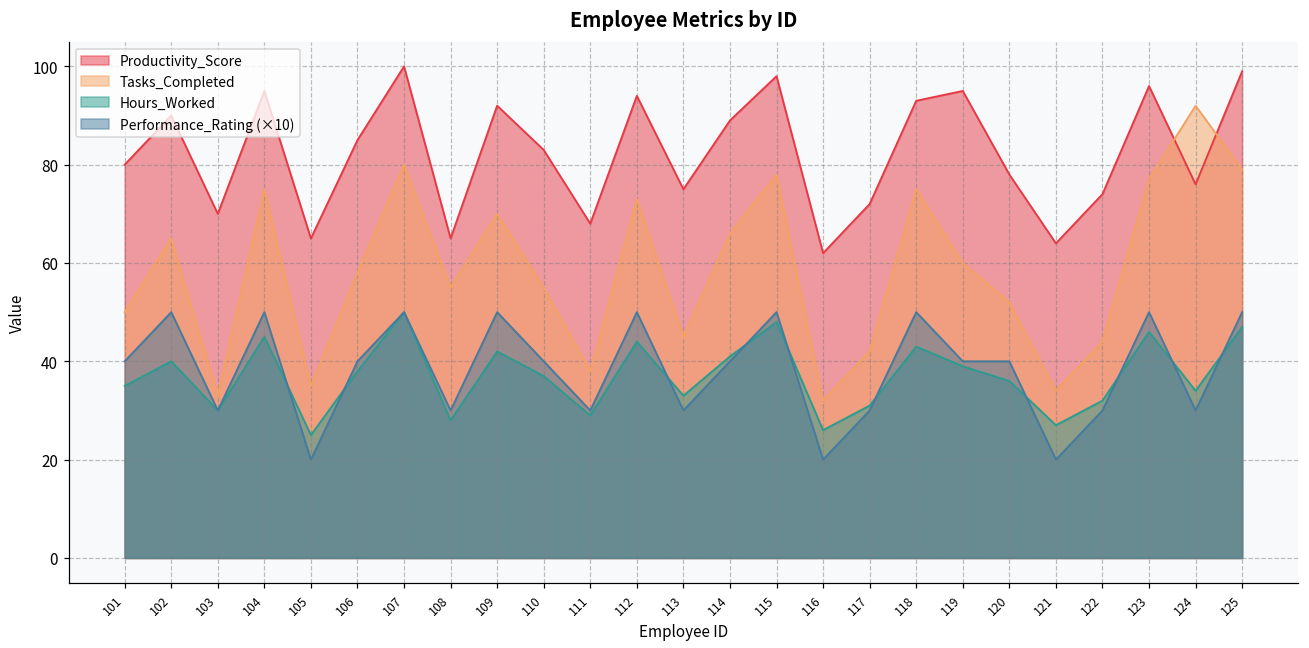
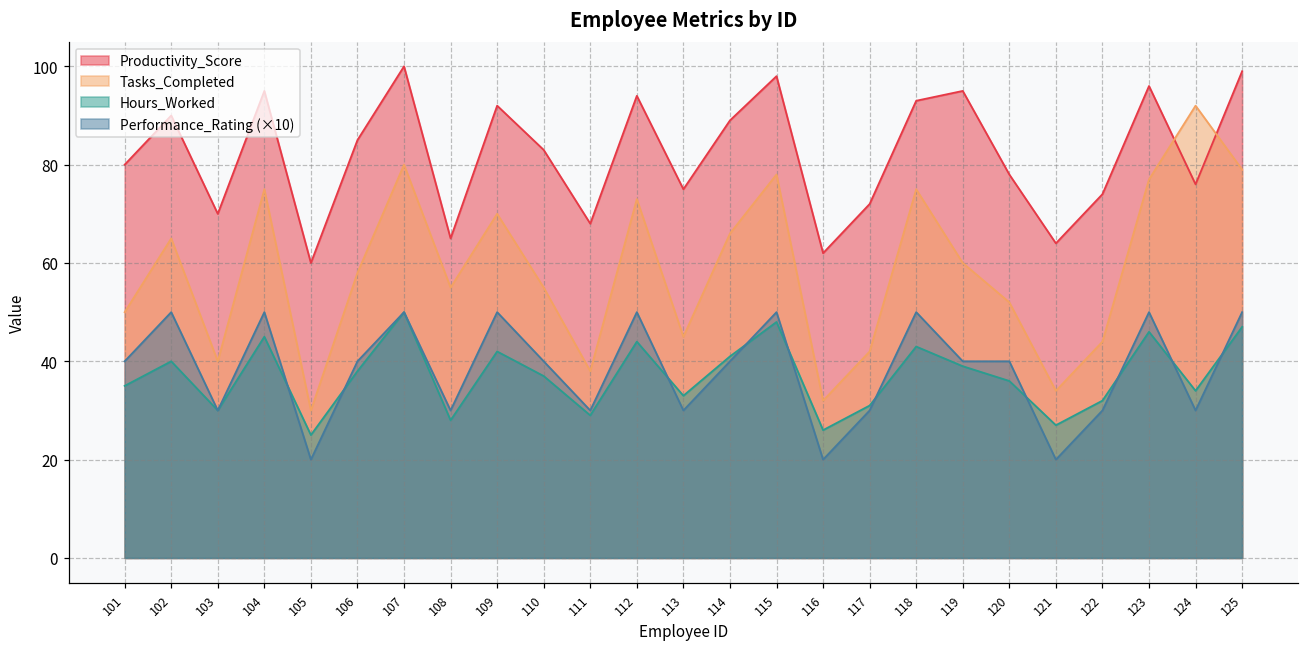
Tasks_Completed, 103: 33 -> 40
Productivity_Score, 105: 65 -> 60
Tasks_Completed, 105: 35 -> 30
